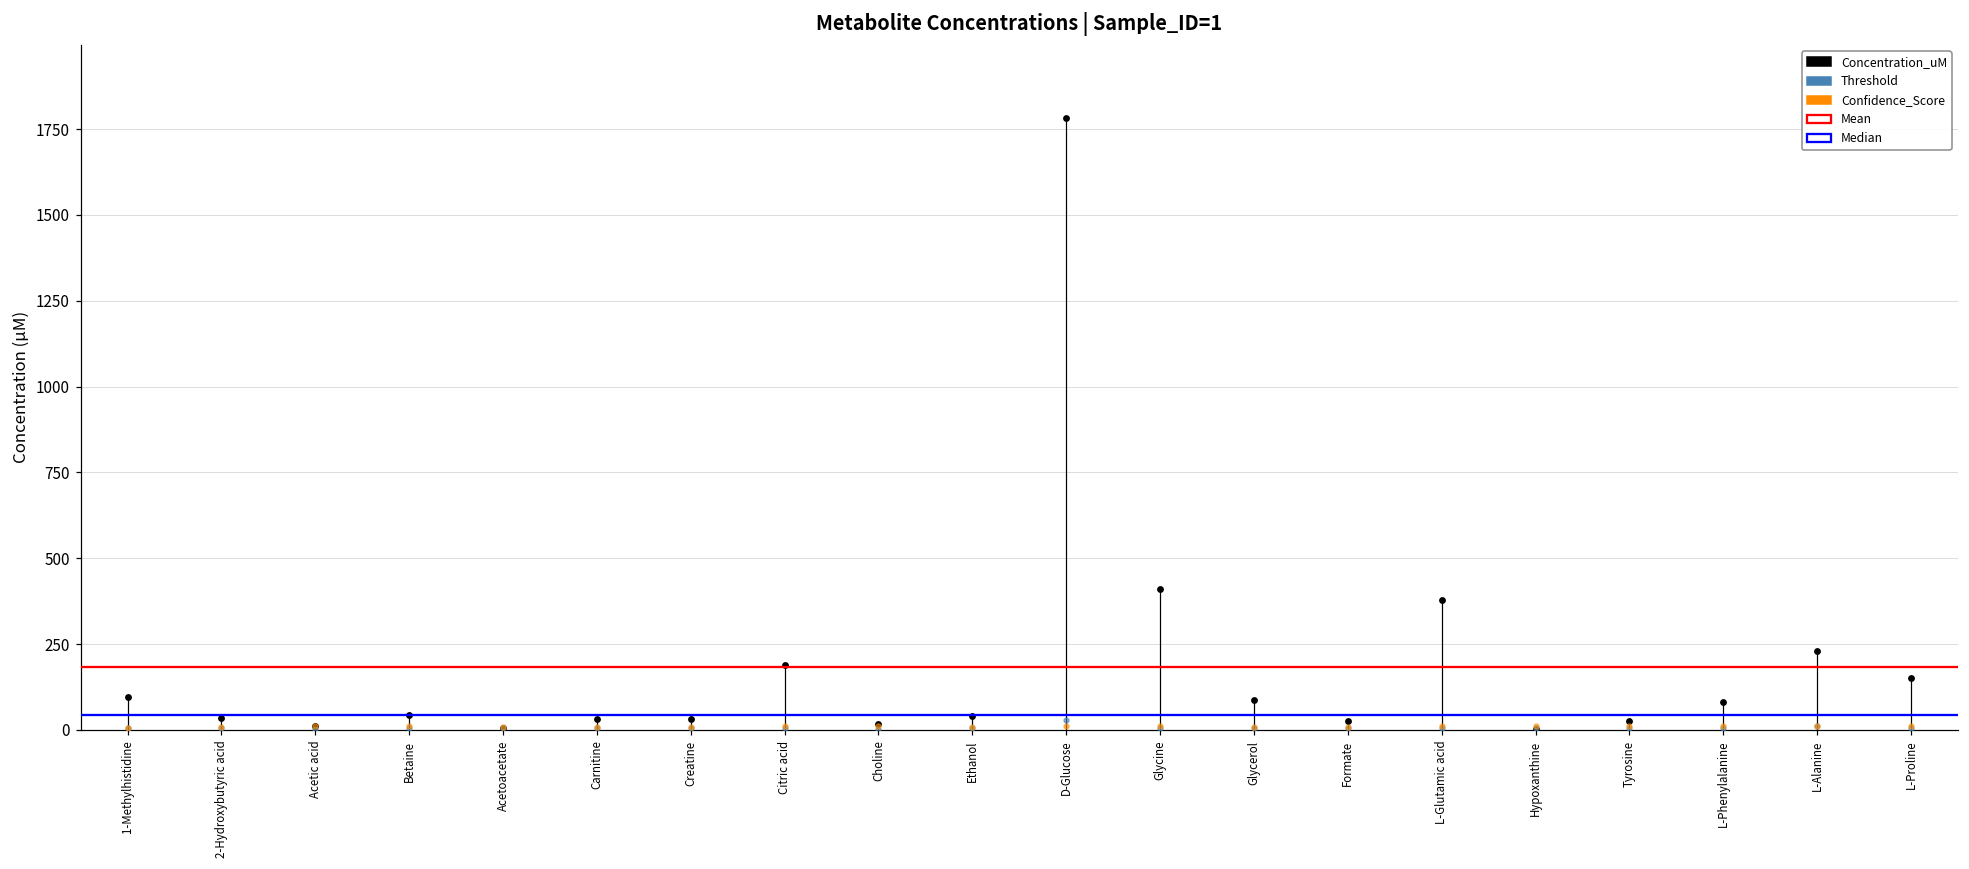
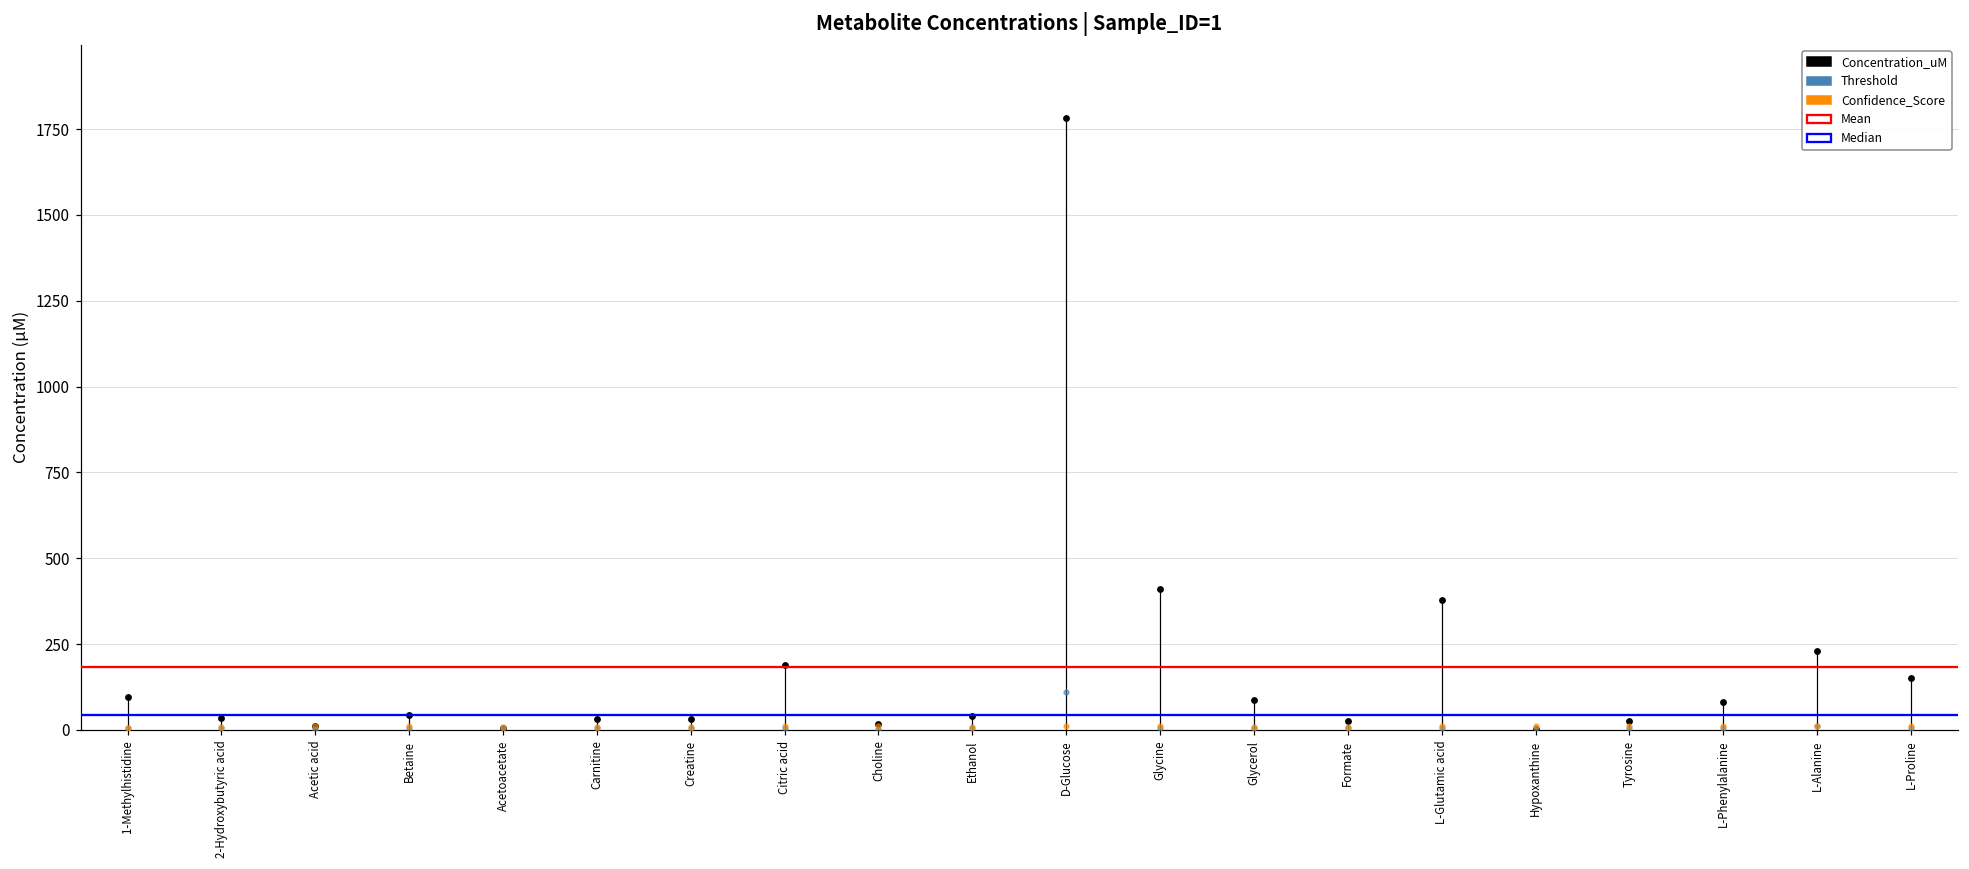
Threshold, D-Glucose: 30 -> 110
